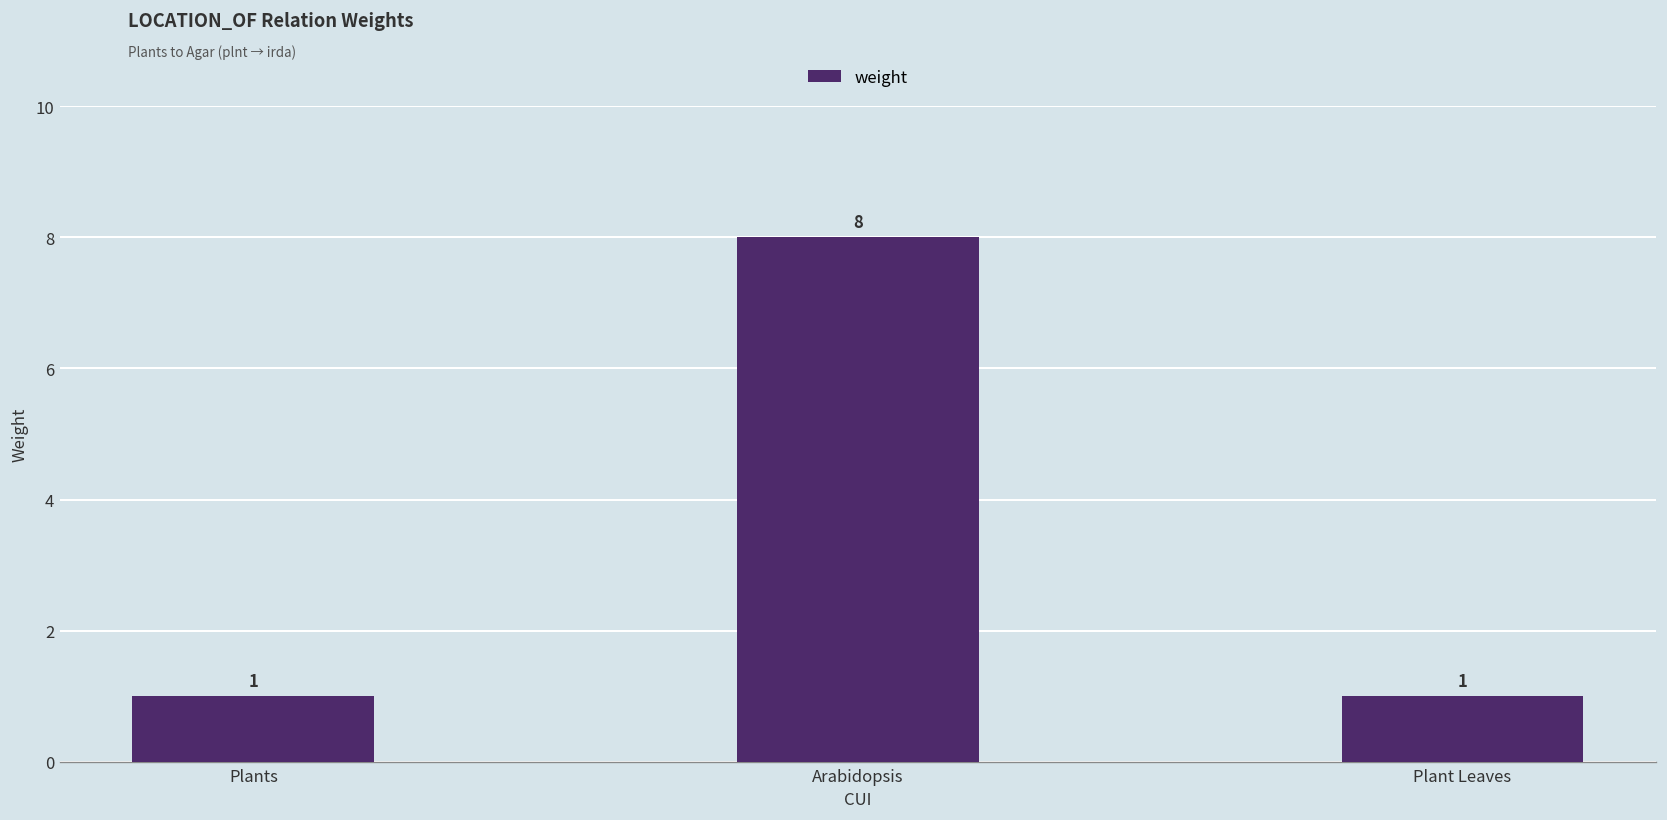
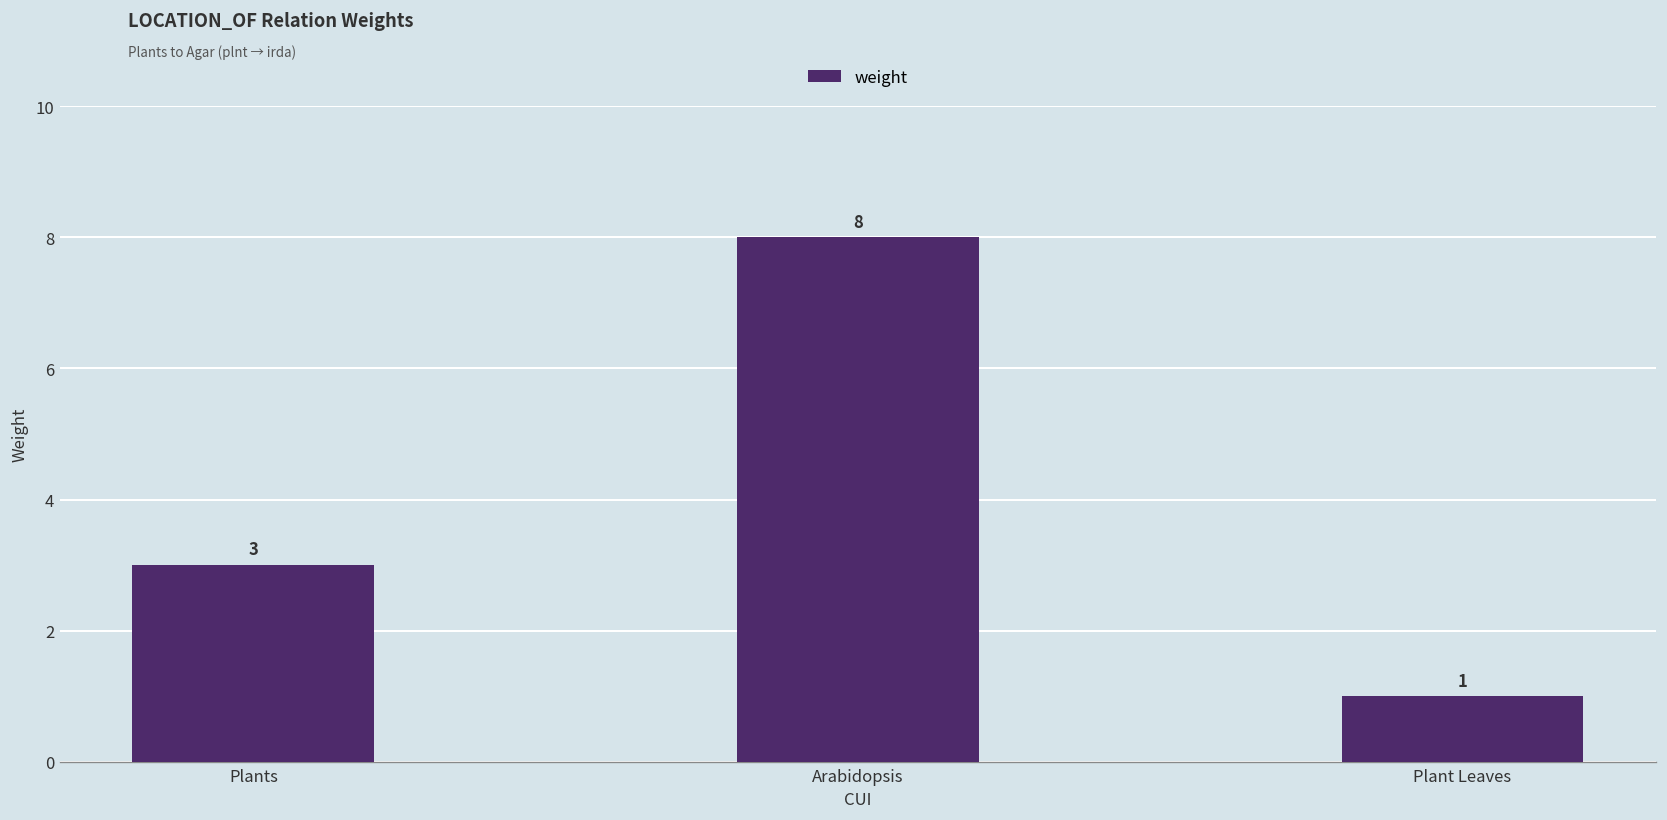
Plants: 1 -> 3
